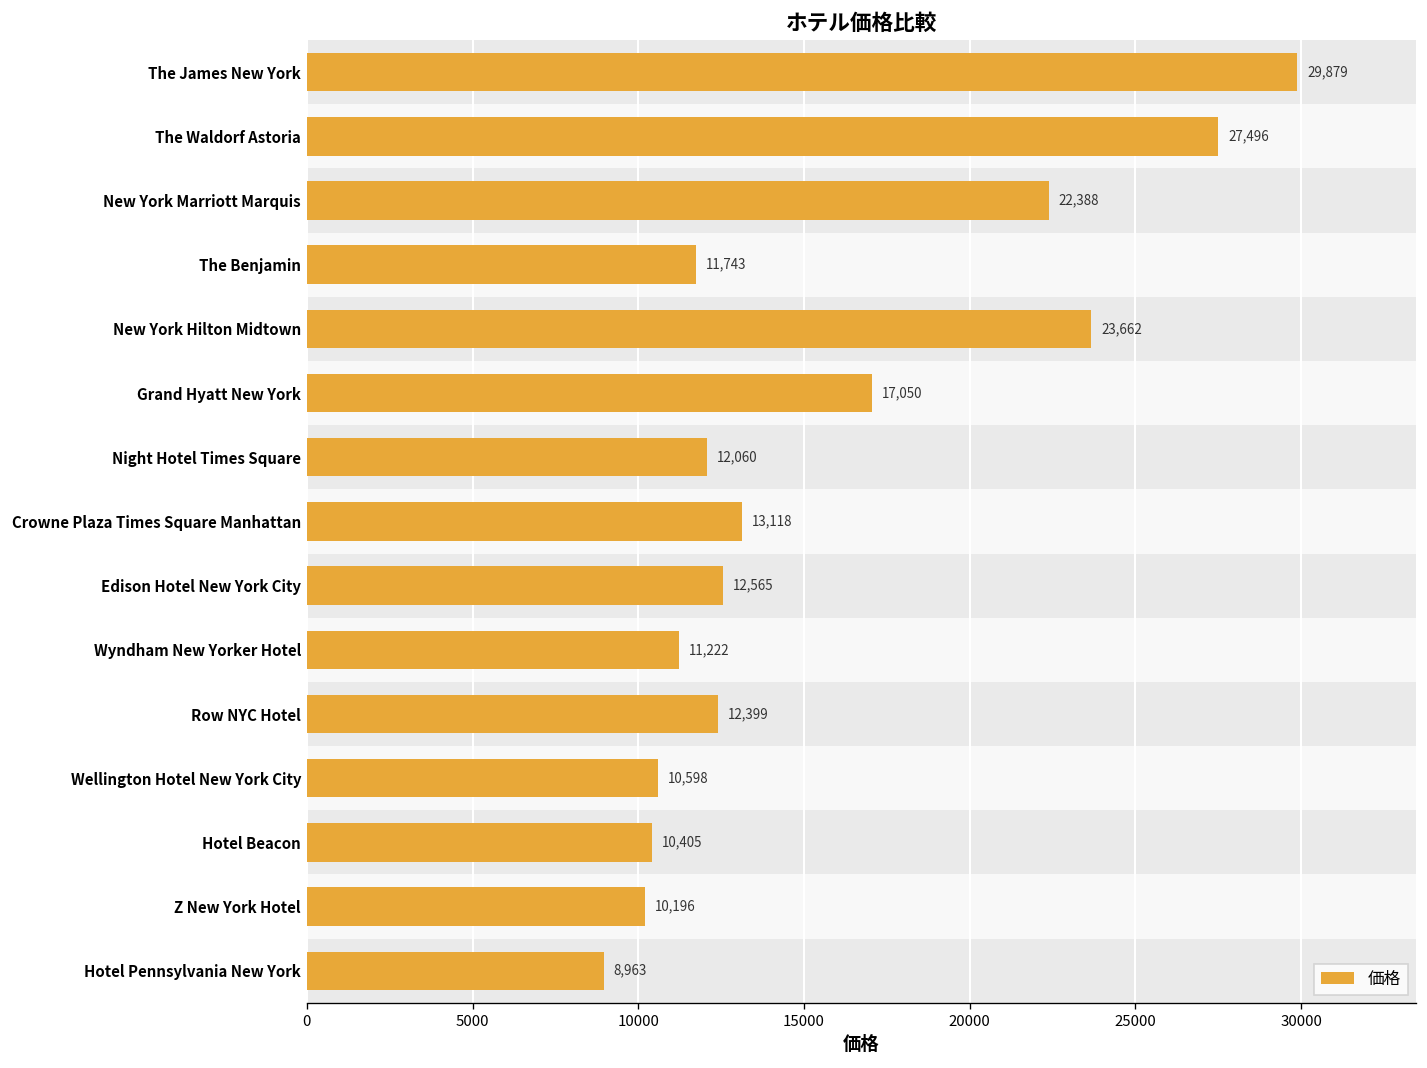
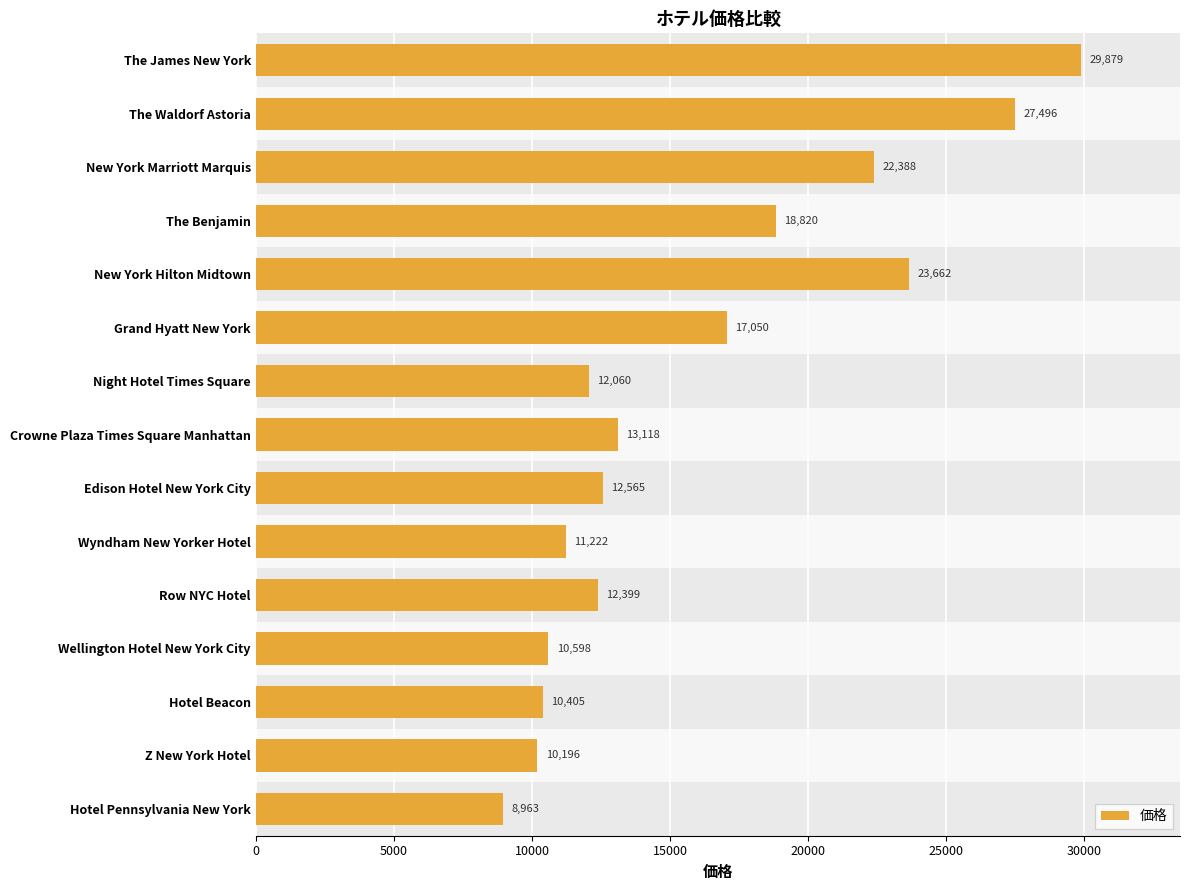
The Benjamin: 11,743 -> 18,820
